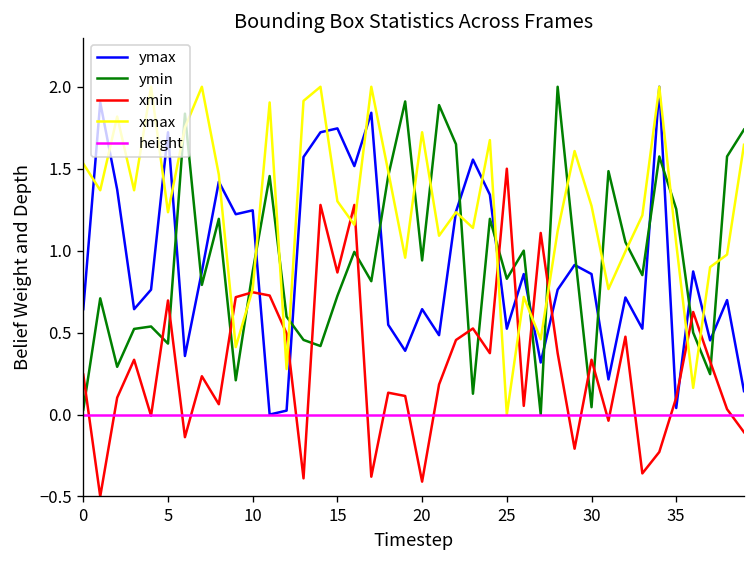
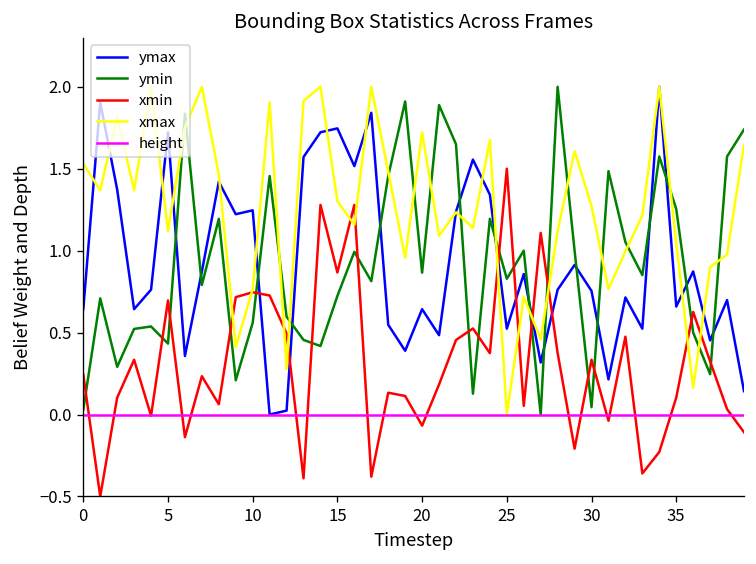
xmax, 5: 1.23 -> 1.12
ymin, 10: 0.87 -> 0.56
ymin, 20: 0.94 -> 0.87
xmin, 20: -0.41 -> -0.07
ymax, 30: 0.86 -> 0.75
ymax, 35: 0.04 -> 0.66
